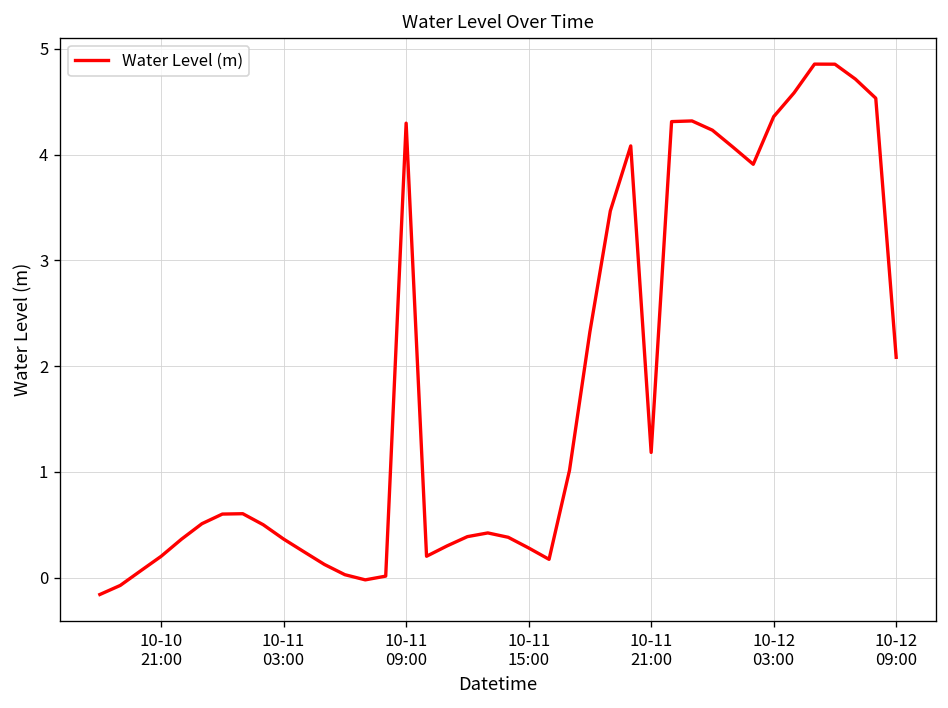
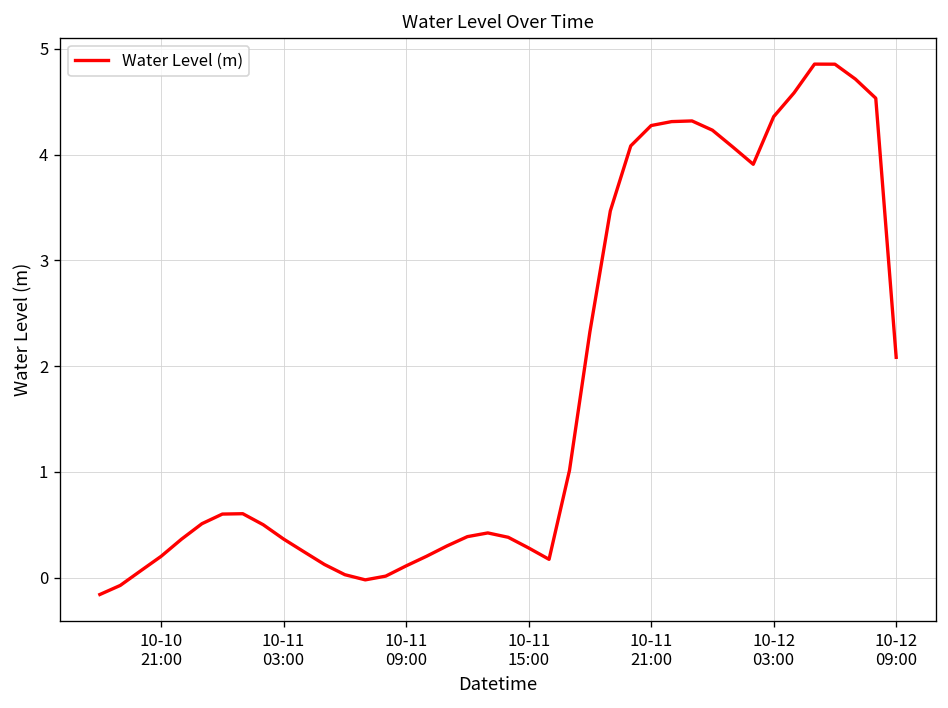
10-11 09:00: 4.3 -> 0.1
10-11 21:00: 1.2 -> 4.3
